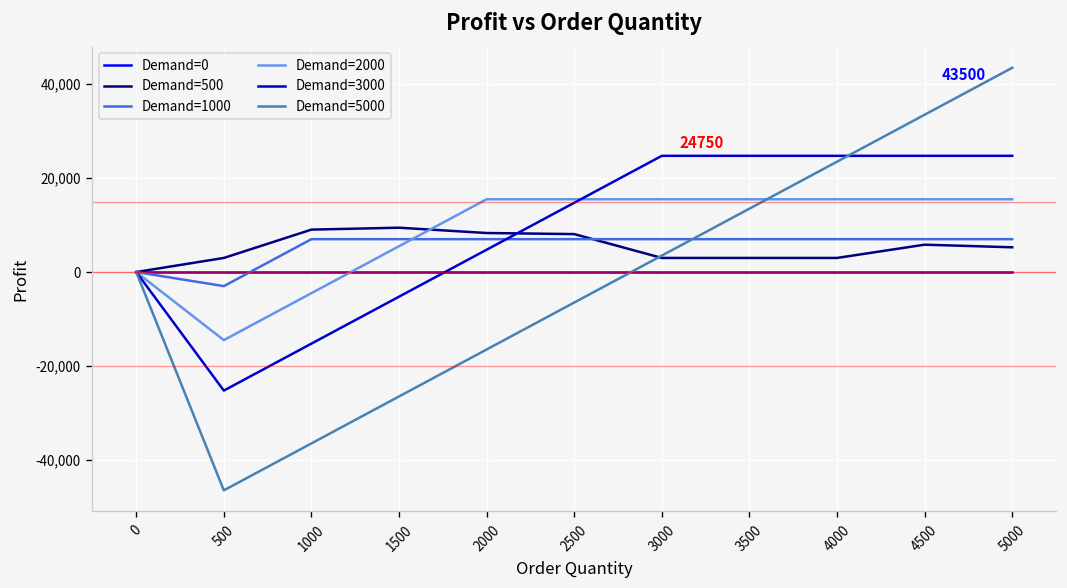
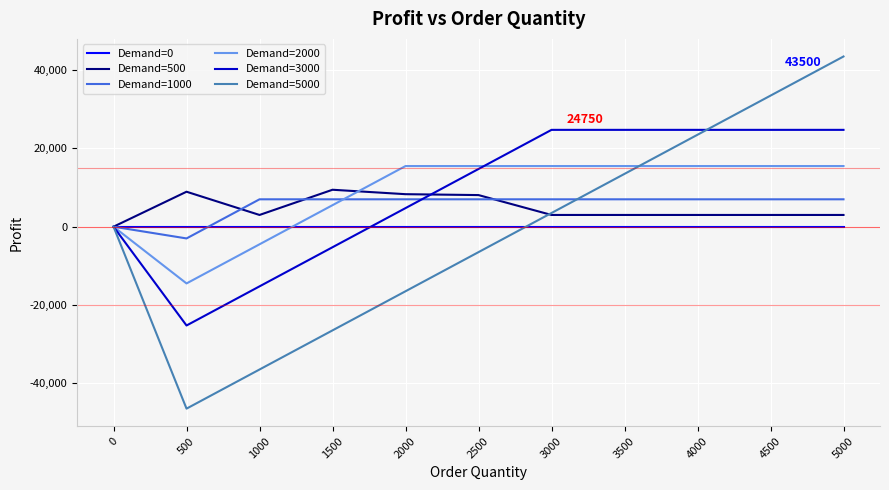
Demand=500, 500: 3,000 -> 9,000
Demand=500, 1000: 9,000 -> 3,000
Demand=500, 4500: 6,000 -> 3,000
Demand=500, 5000: 5,000 -> 3,000
